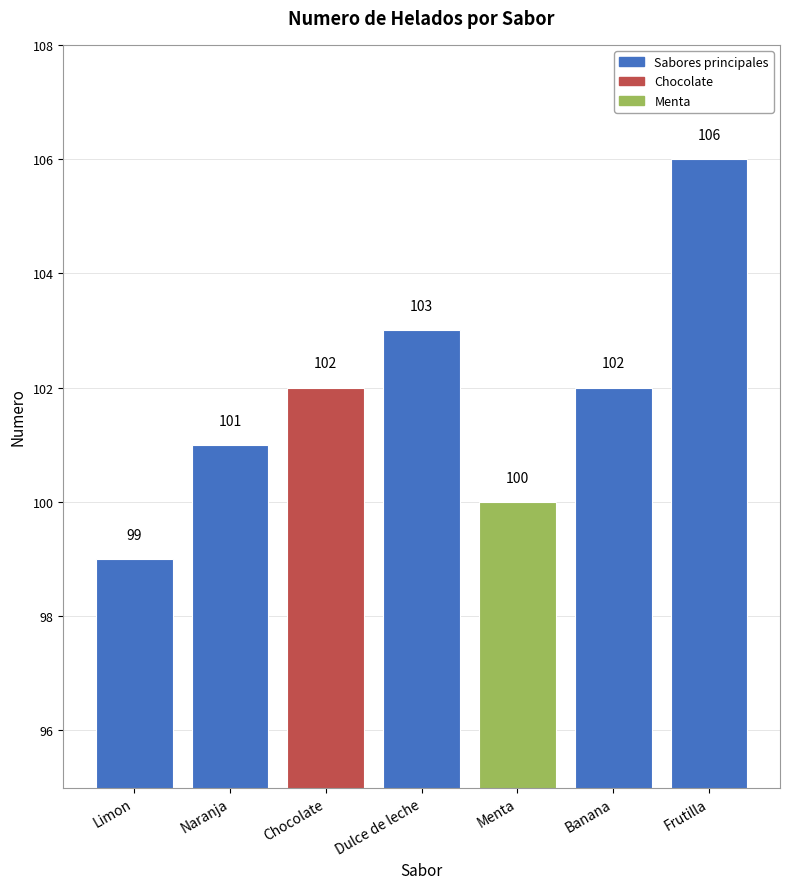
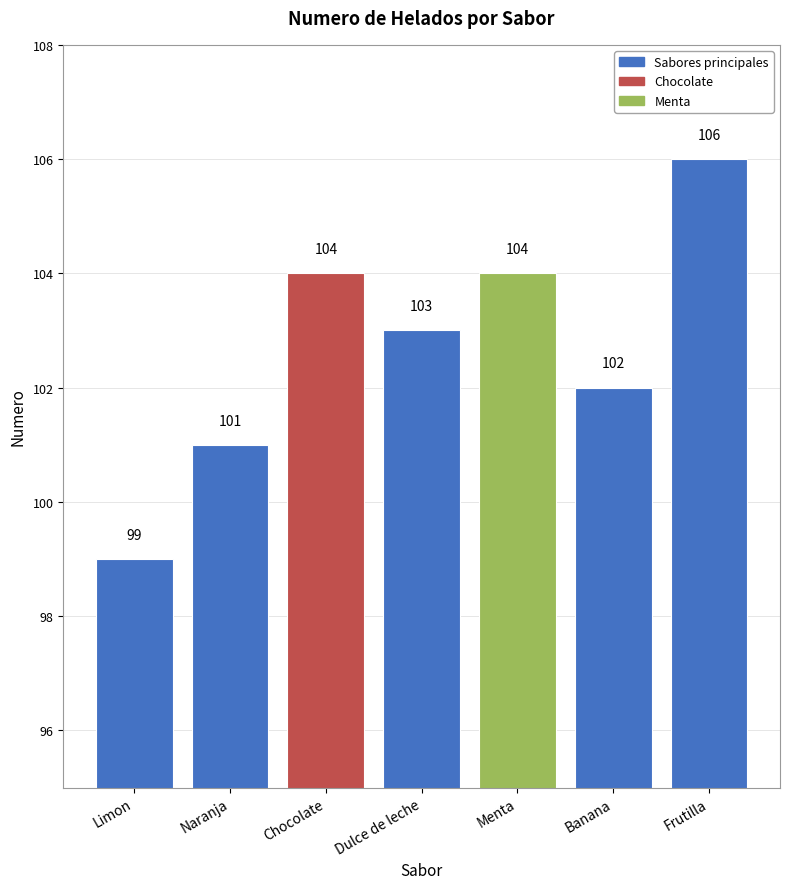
Chocolate: 102 -> 104
Menta: 100 -> 104
